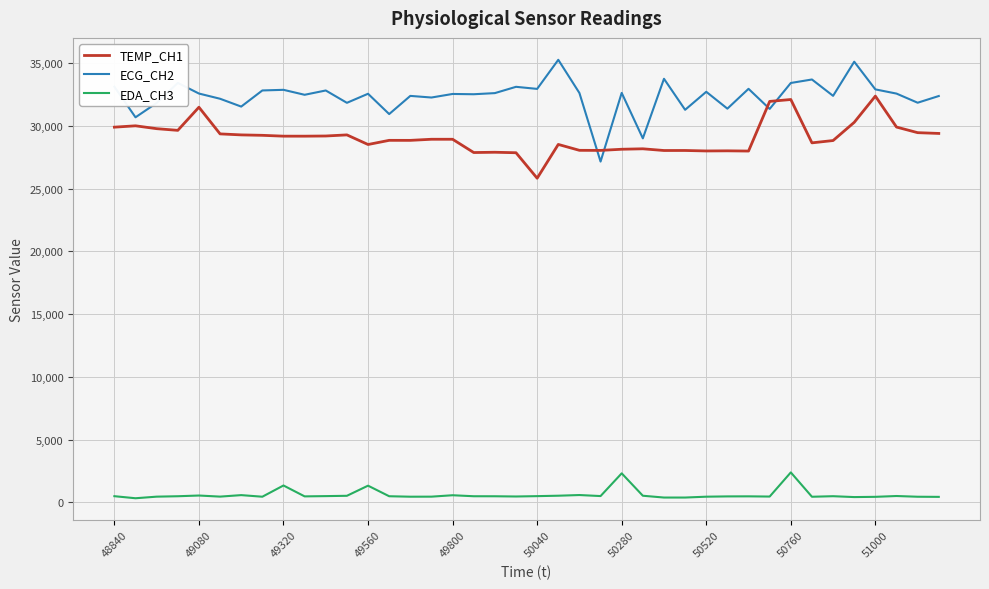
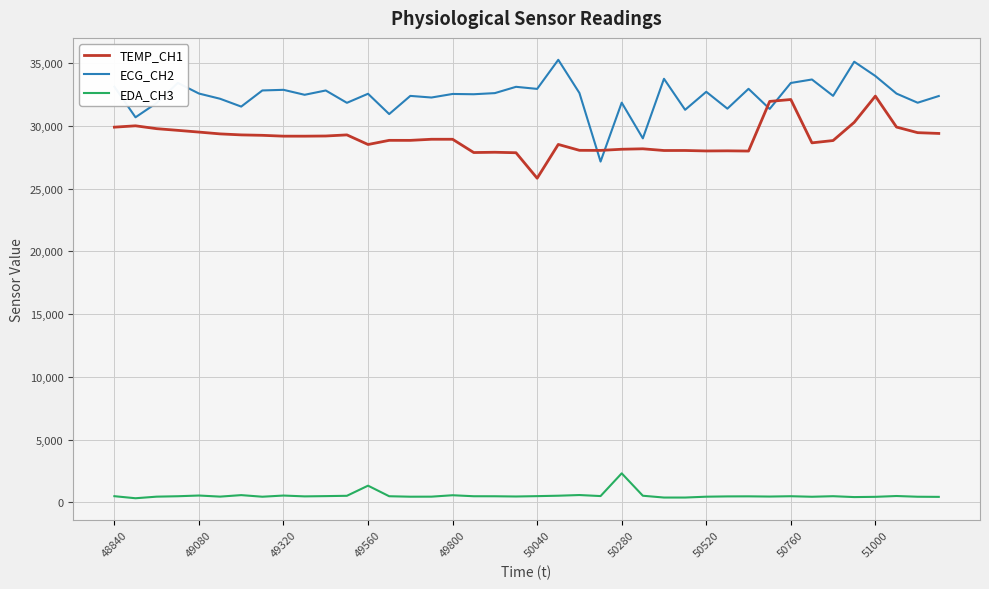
TEMP_CH1, 49080: 31,500 -> 29,500
EDA_CH3, 49320: 1,300 -> 500
ECG_CH2, 50280: 32,600 -> 31,900
EDA_CH3, 50760: 2,400 -> 500
ECG_CH2, 51000: 32,900 -> 34,000
